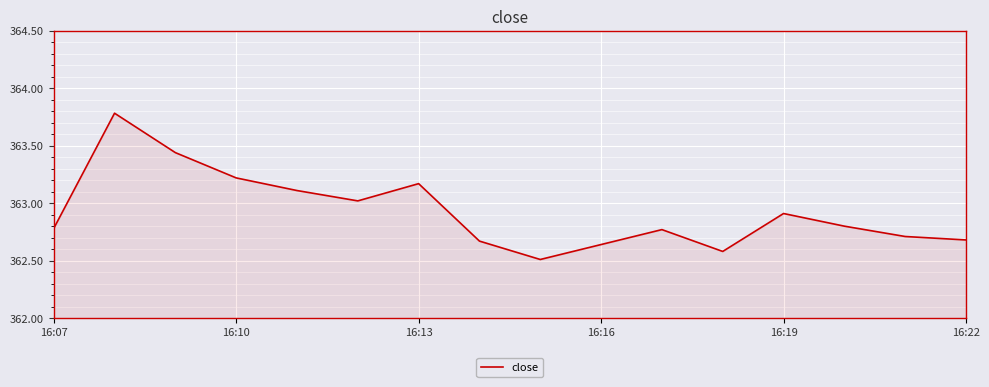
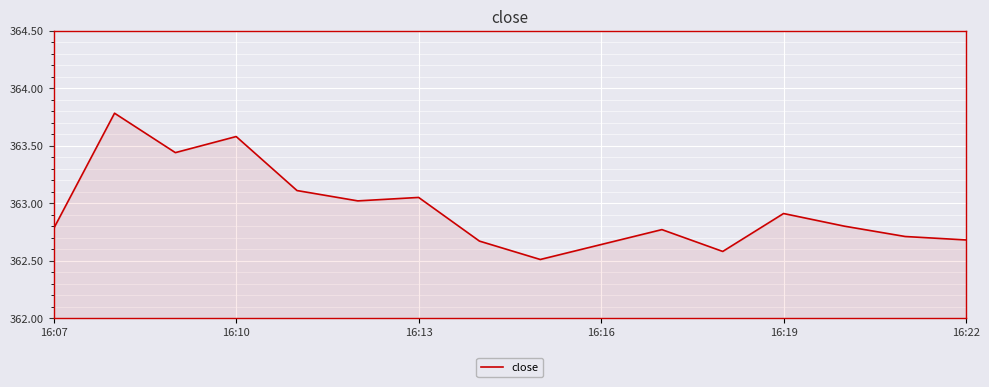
16:10: 363.22 -> 363.58
16:13: 363.17 -> 363.05
